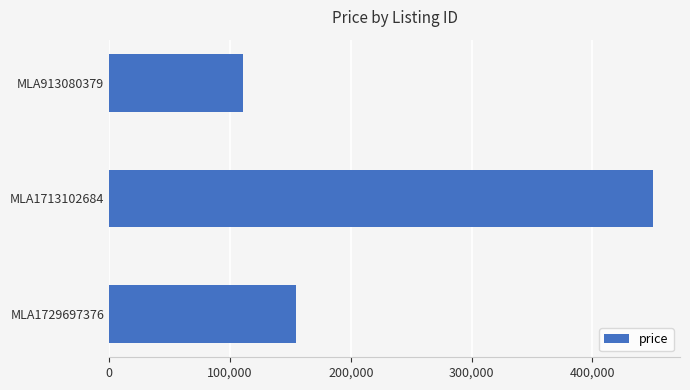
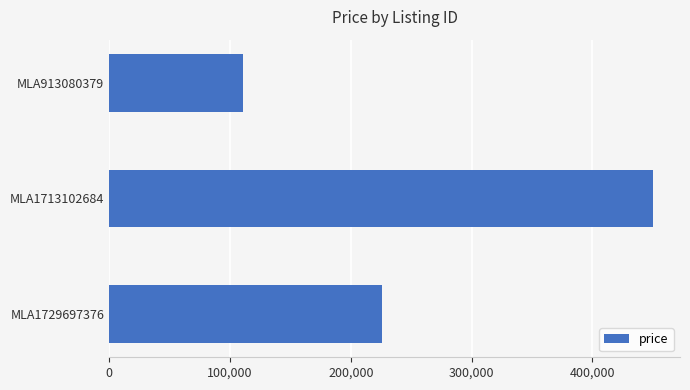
MLA1729697376: 155,000 -> 226,000
